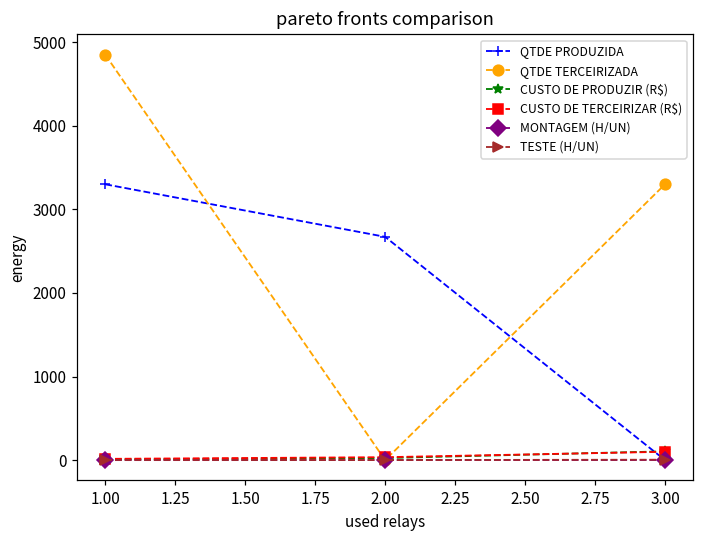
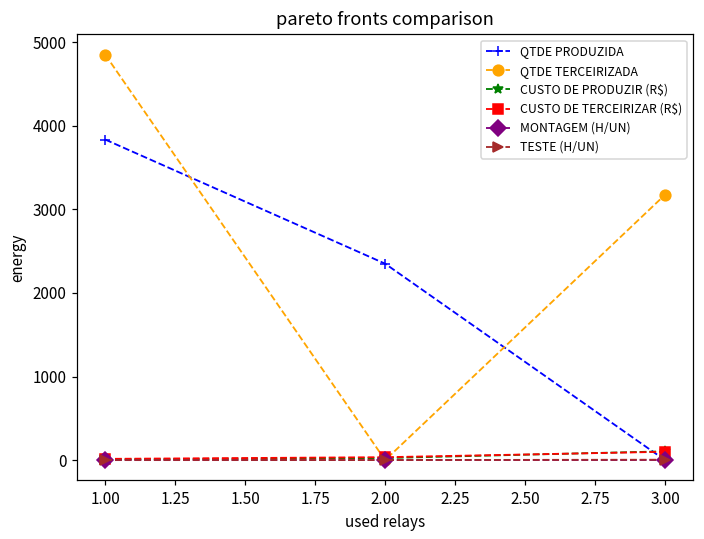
QTDE PRODUZIDA, 1.00: 3300 -> 3800
QTDE PRODUZIDA, 2.00: 2700 -> 2400
QTDE TERCEIRIZADA, 3.00: 3300 -> 3200
